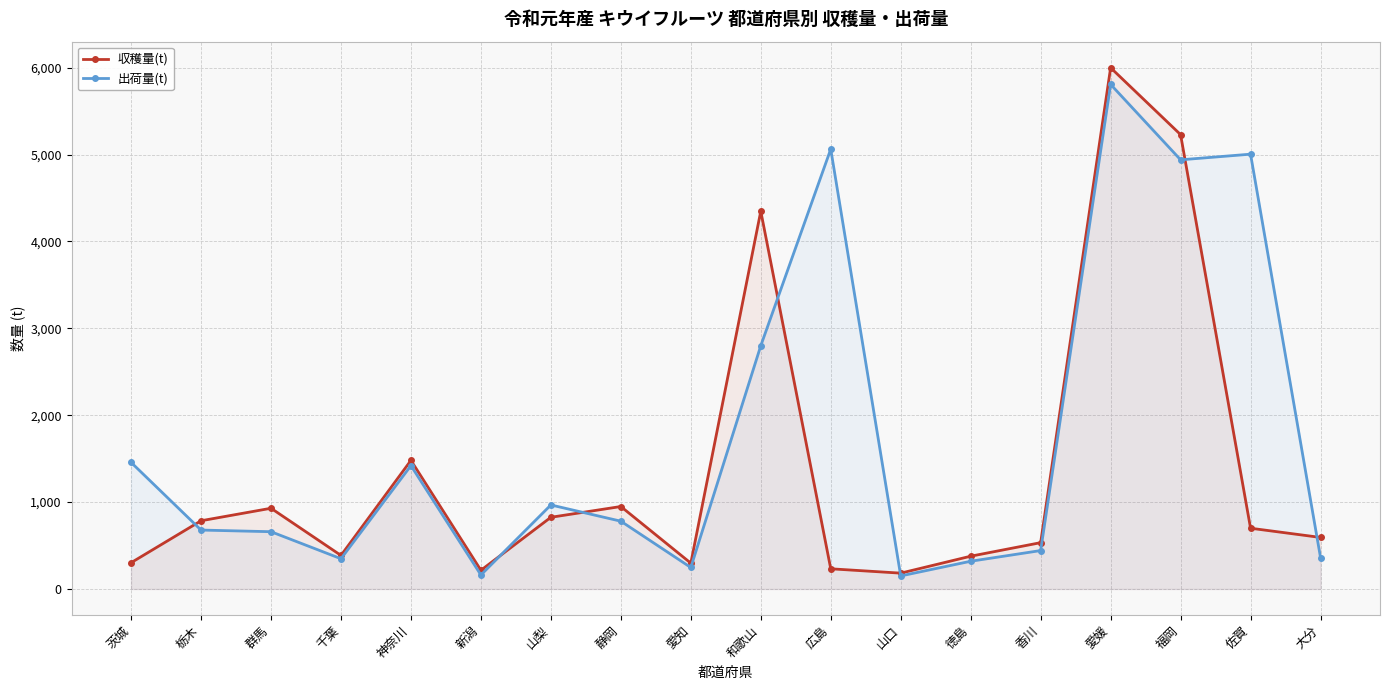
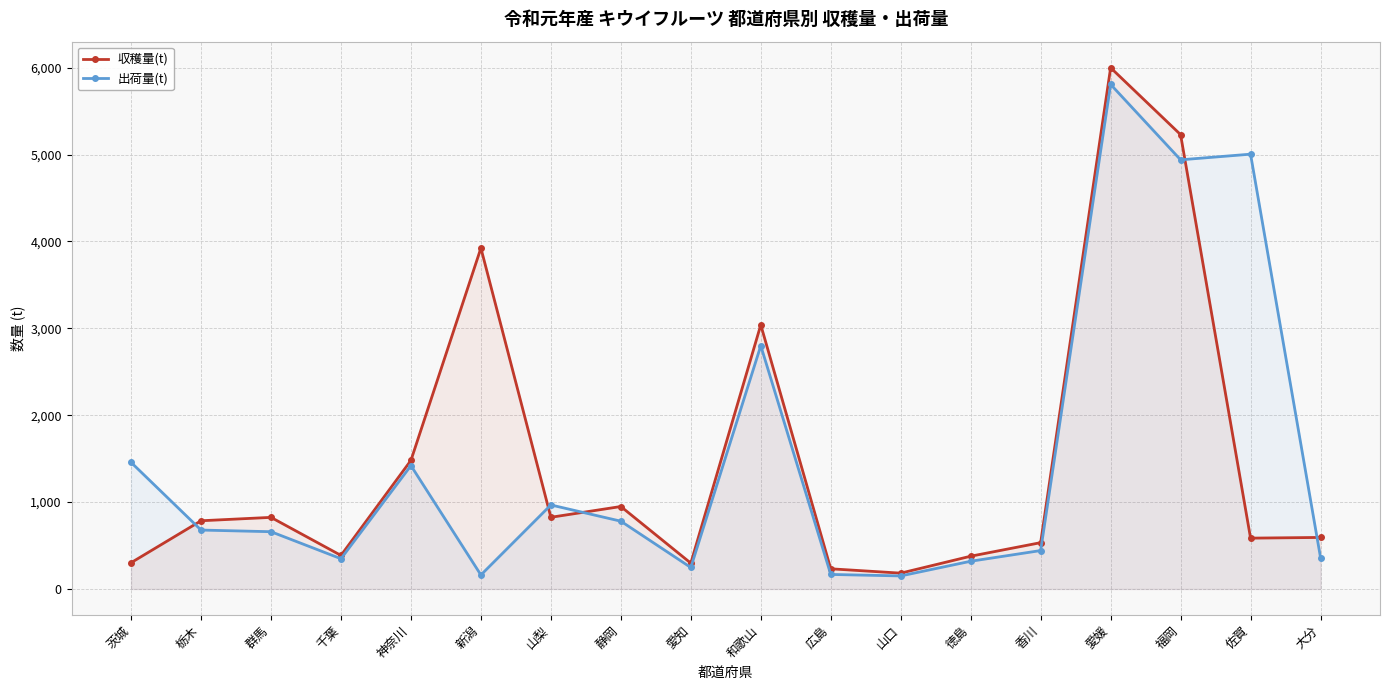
収穫量(t), 群馬: 900 -> 800
収穫量(t), 新潟: 200 -> 3,900
収穫量(t), 和歌山: 4,300 -> 3,000
出荷量(t), 広島: 5,100 -> 200
収穫量(t), 佐賀: 700 -> 600
